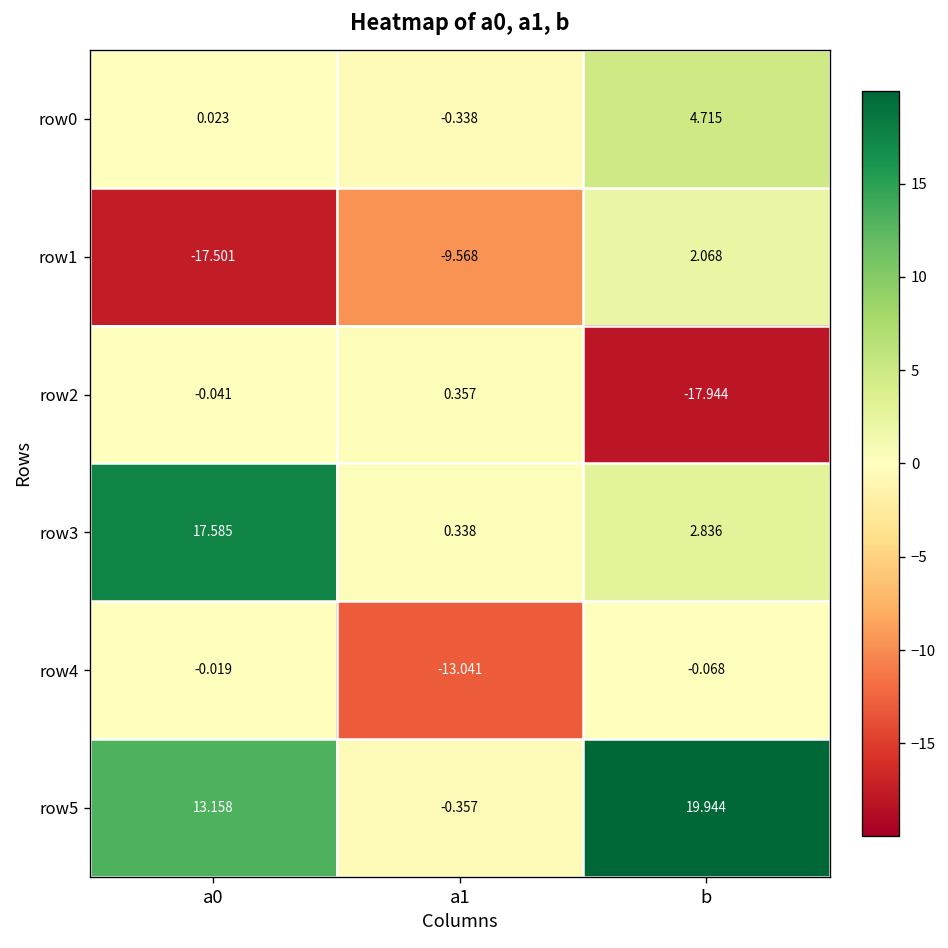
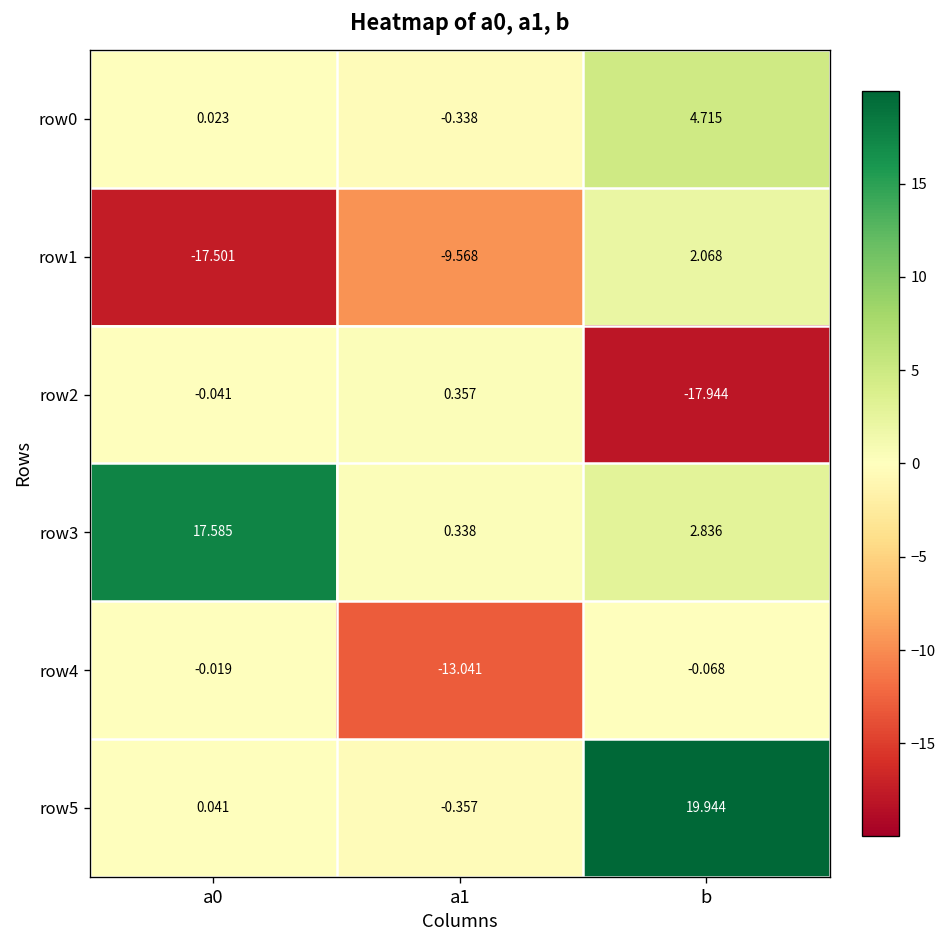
row5, a0: 13.158 -> 0.041
